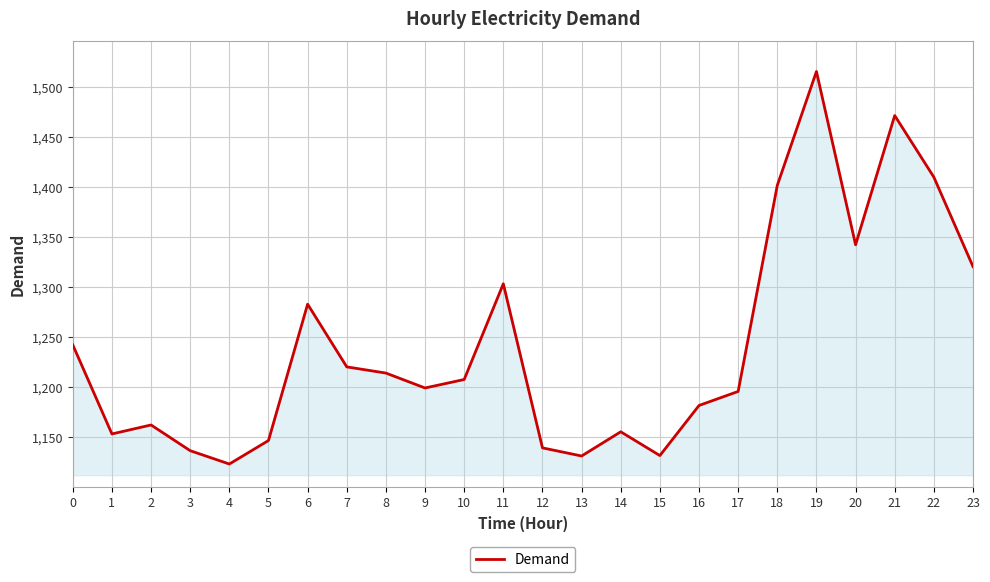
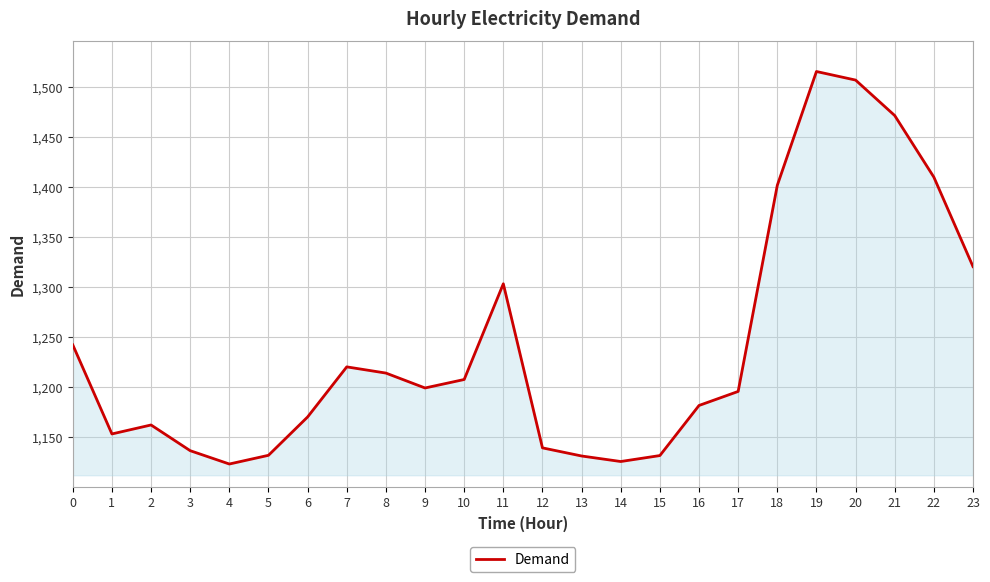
5: 1,147 -> 1,132
6: 1,283 -> 1,170
14: 1,156 -> 1,126
20: 1,342 -> 1,507
